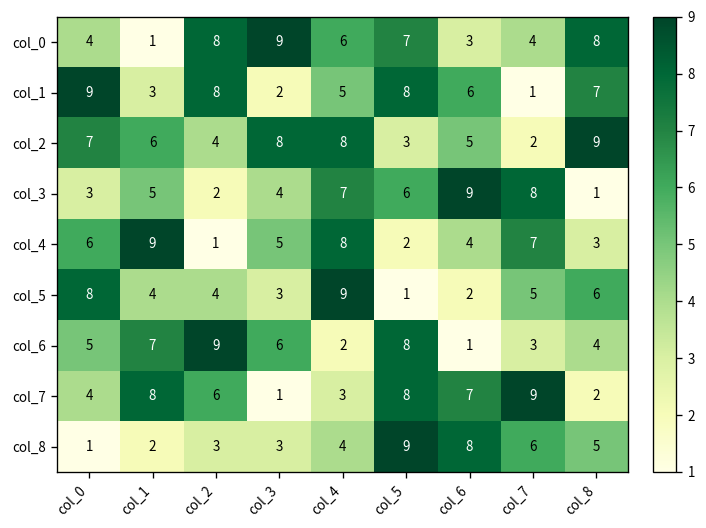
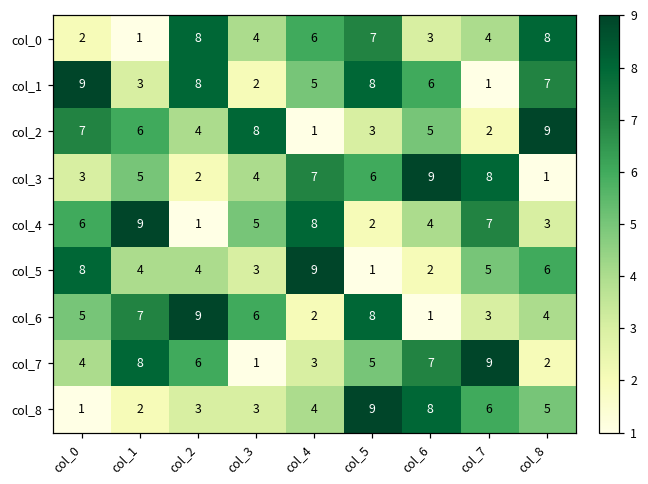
col_0, col_0: 4 -> 2
col_0, col_3: 9 -> 4
col_2, col_4: 8 -> 1
col_7, col_5: 8 -> 5
